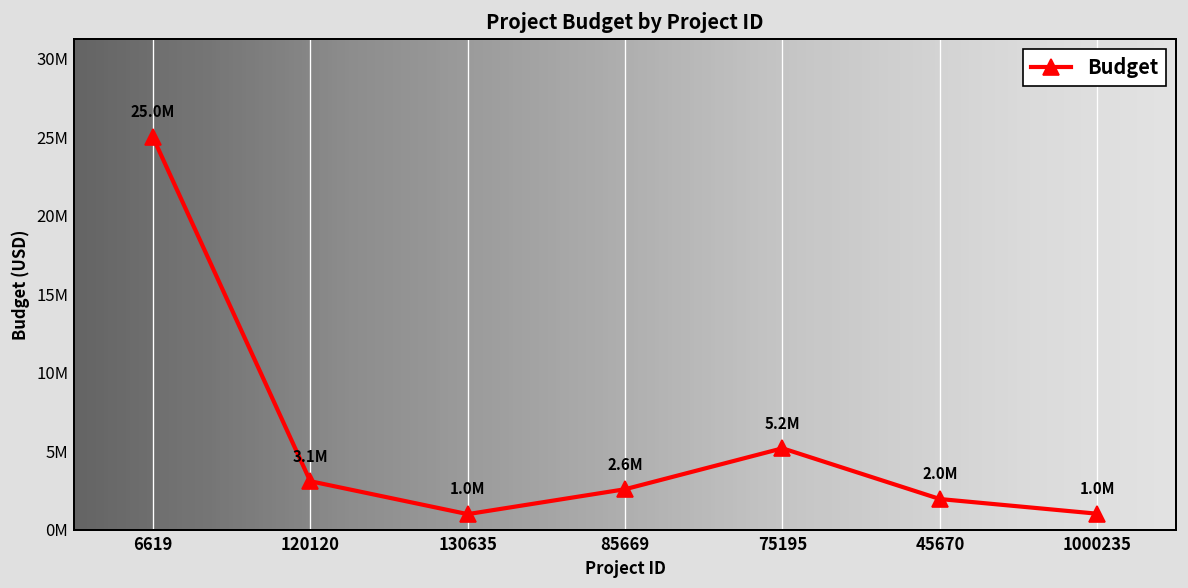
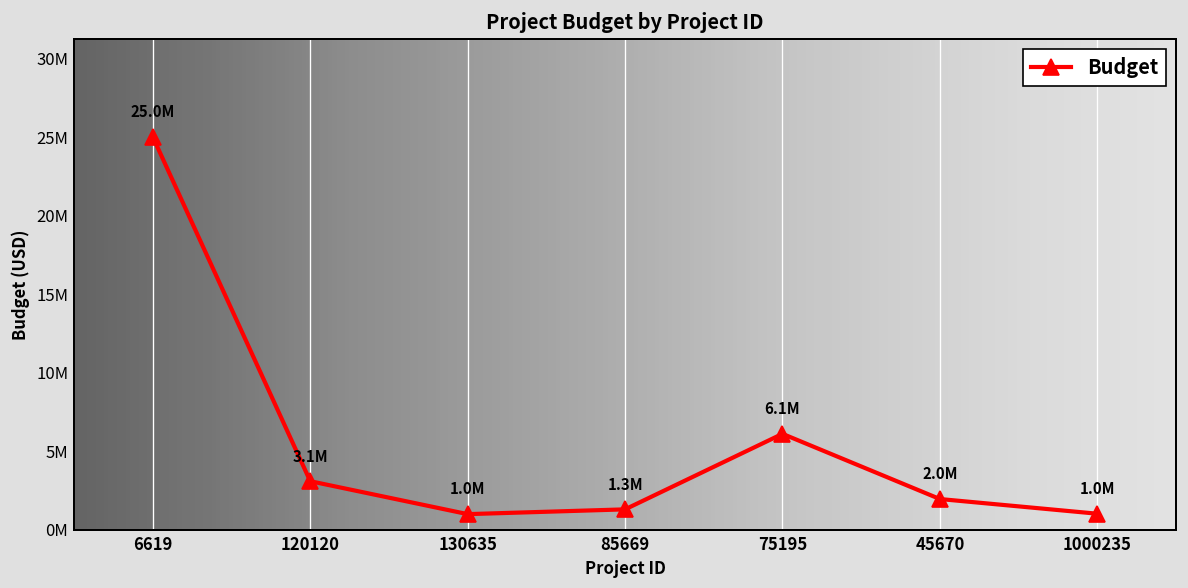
85669: 2.6M -> 1.3M
75195: 5.2M -> 6.1M
